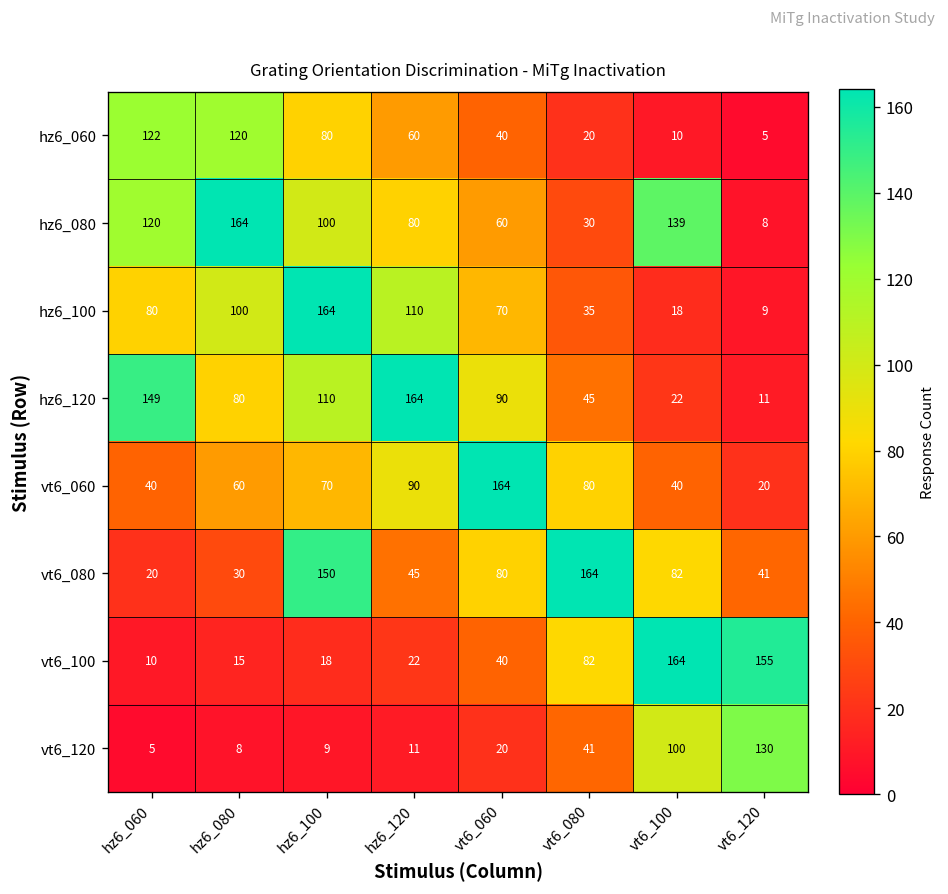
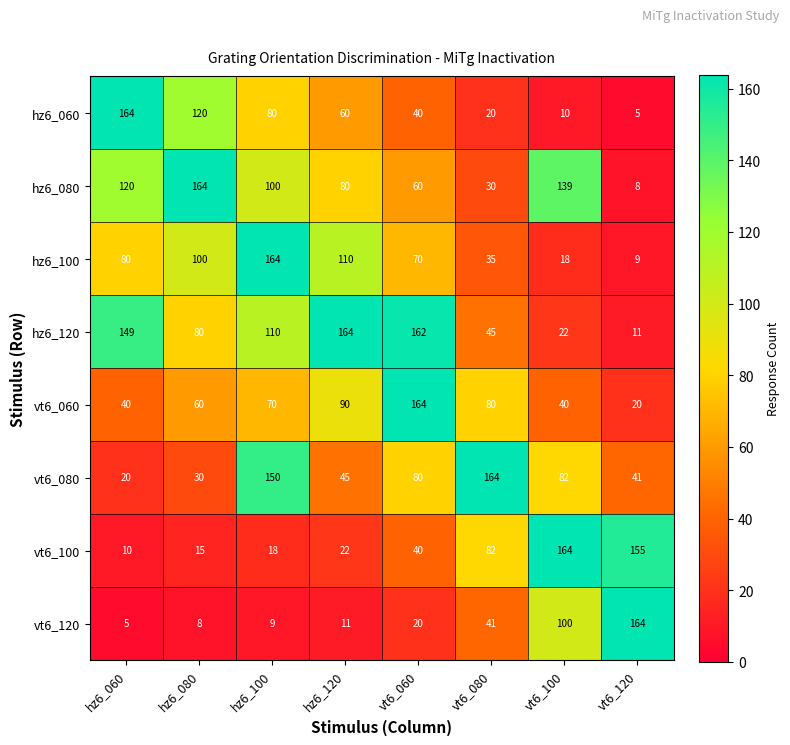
hz6_060, hz6_060: 122 -> 164
hz6_120, vt6_060: 90 -> 162
vt6_120, vt6_120: 130 -> 164
